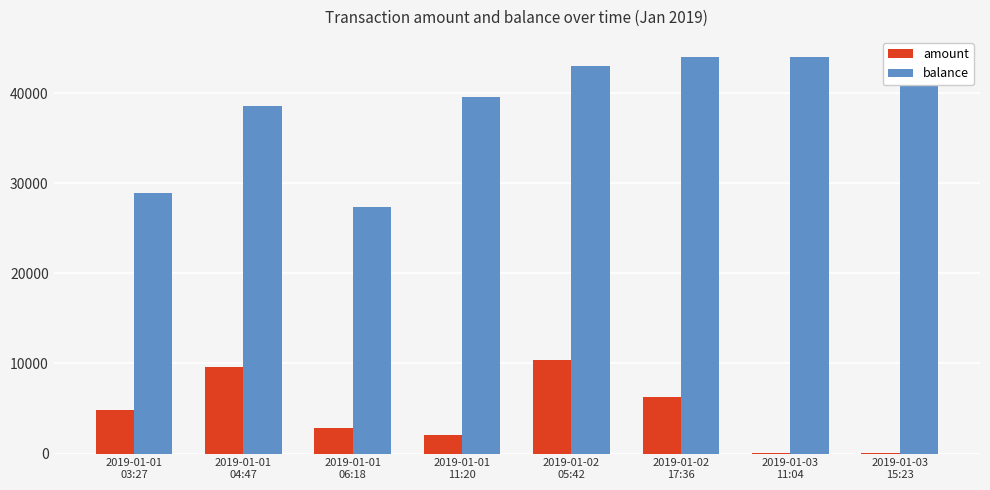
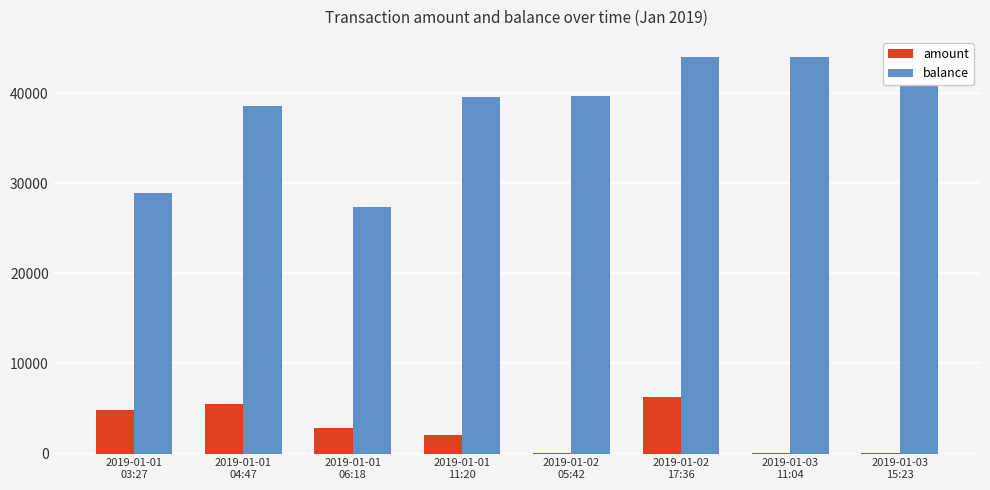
amount, 2019-01-01 04:47: 10000 -> 5000
amount, 2019-01-02 05:42: 10000 -> 0
balance, 2019-01-02 05:42: 43000 -> 40000
